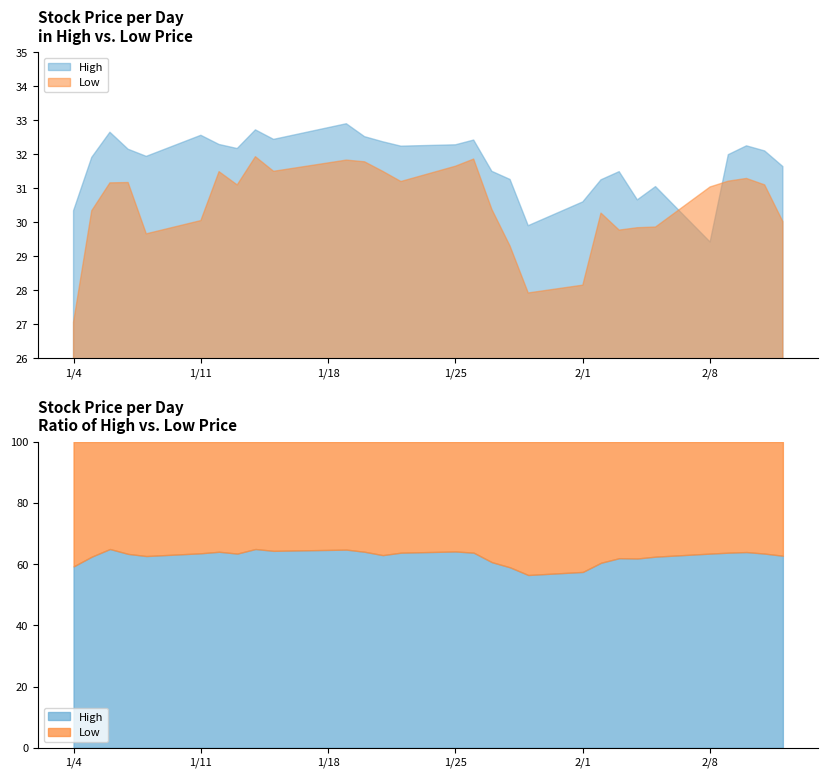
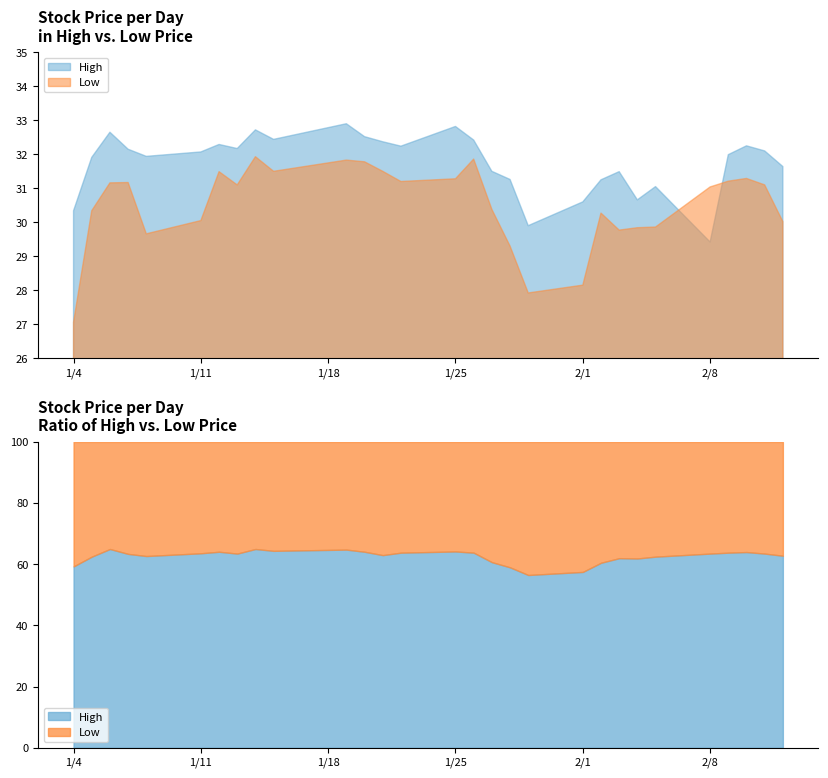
Stock Price per Day in High vs. Low Price, High, 1/11: 32.6 -> 32.1
Stock Price per Day in High vs. Low Price, High, 1/25: 32.3 -> 32.8
Stock Price per Day in High vs. Low Price, Low, 1/25: 31.7 -> 31.3
